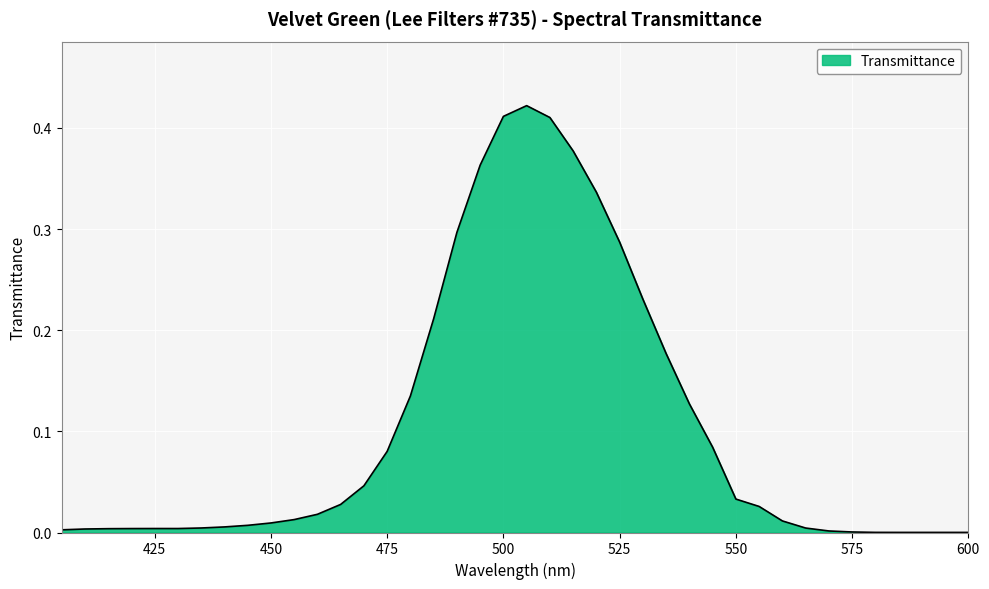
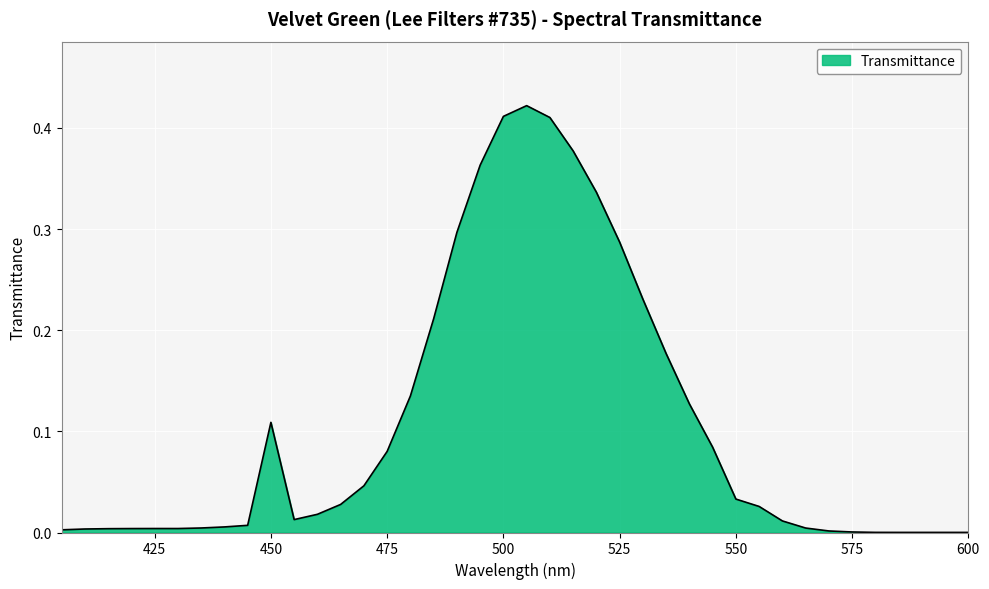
450: 0.009 -> 0.109
